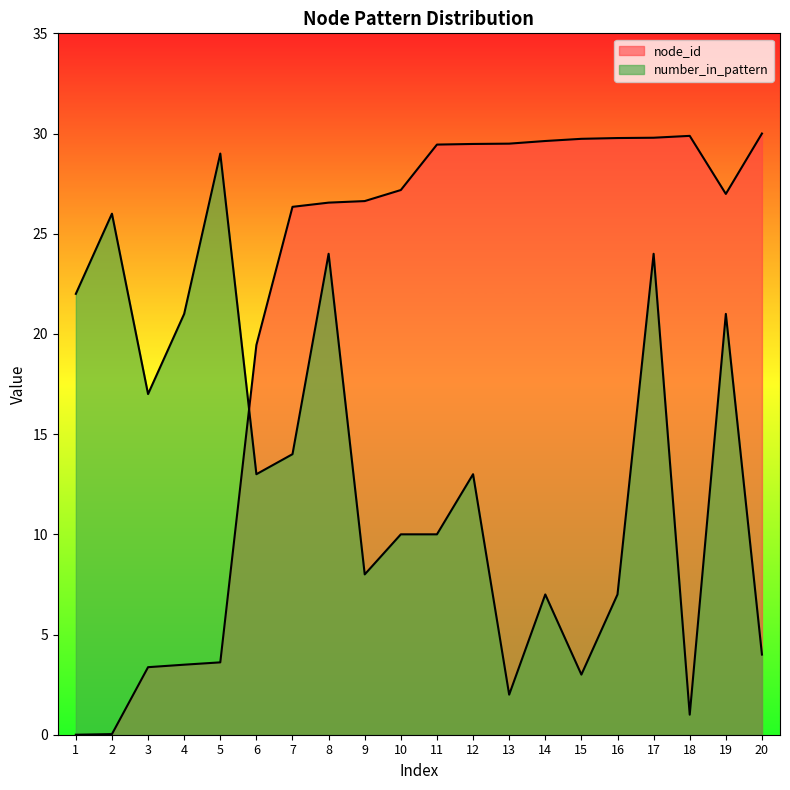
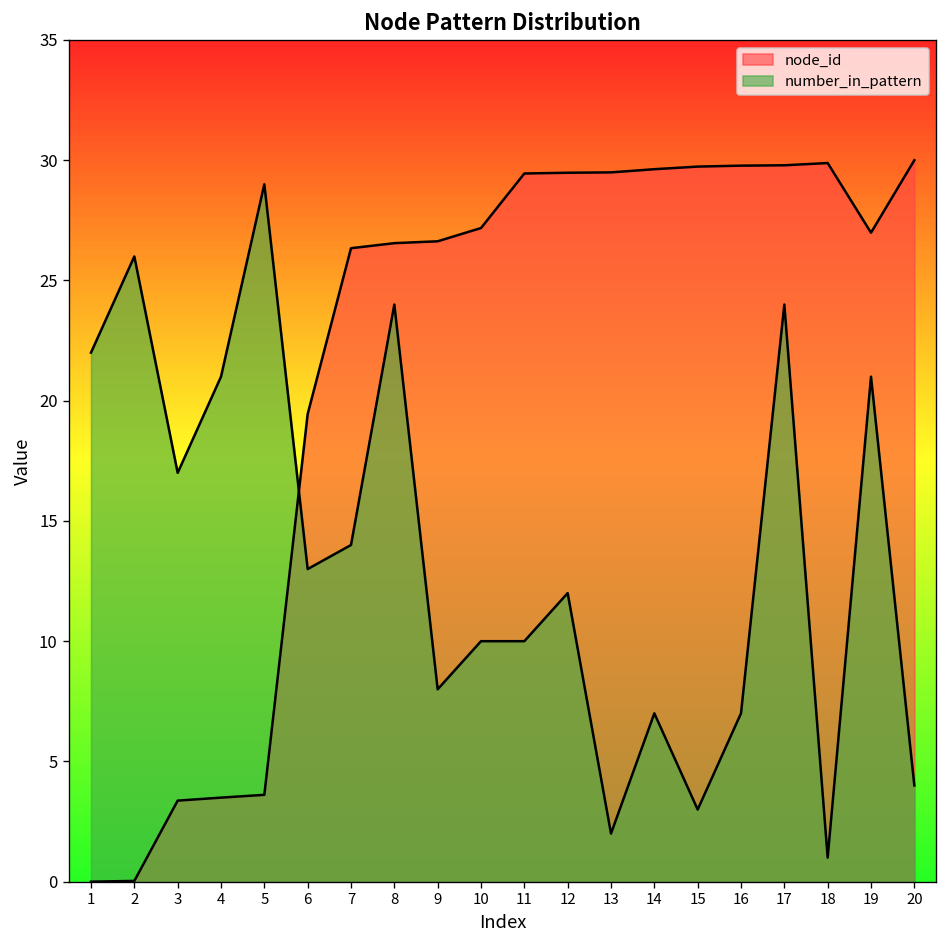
number_in_pattern, 12: 13 -> 12
